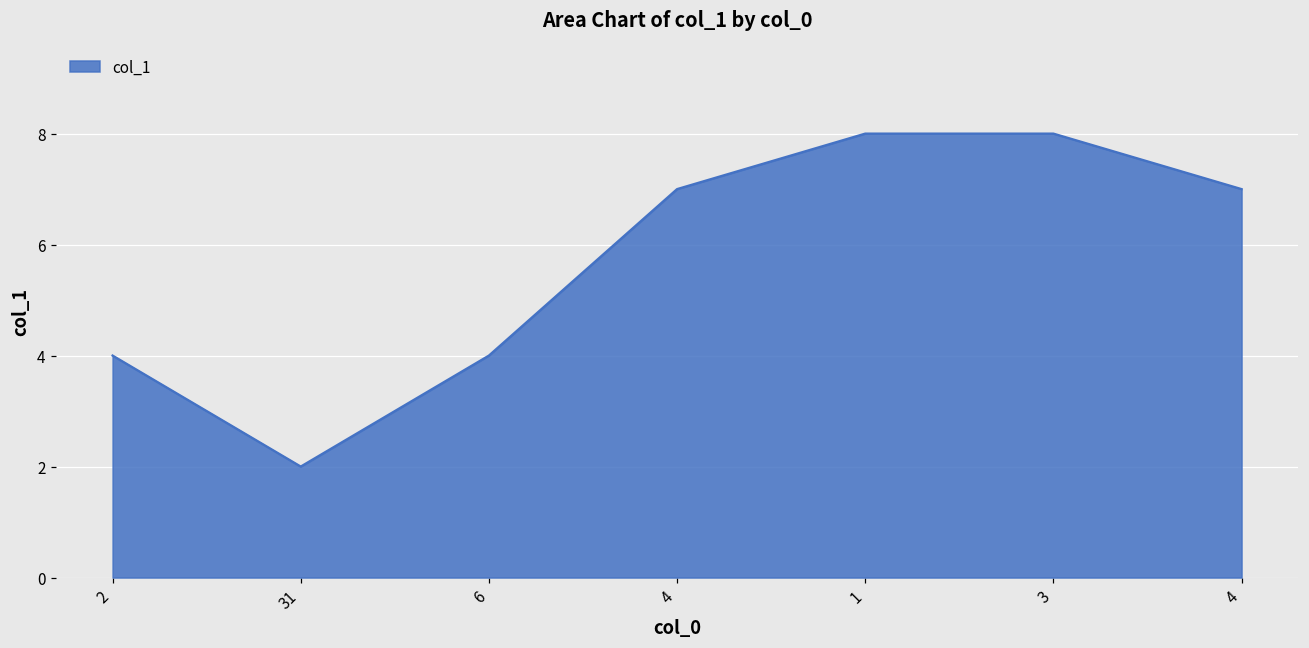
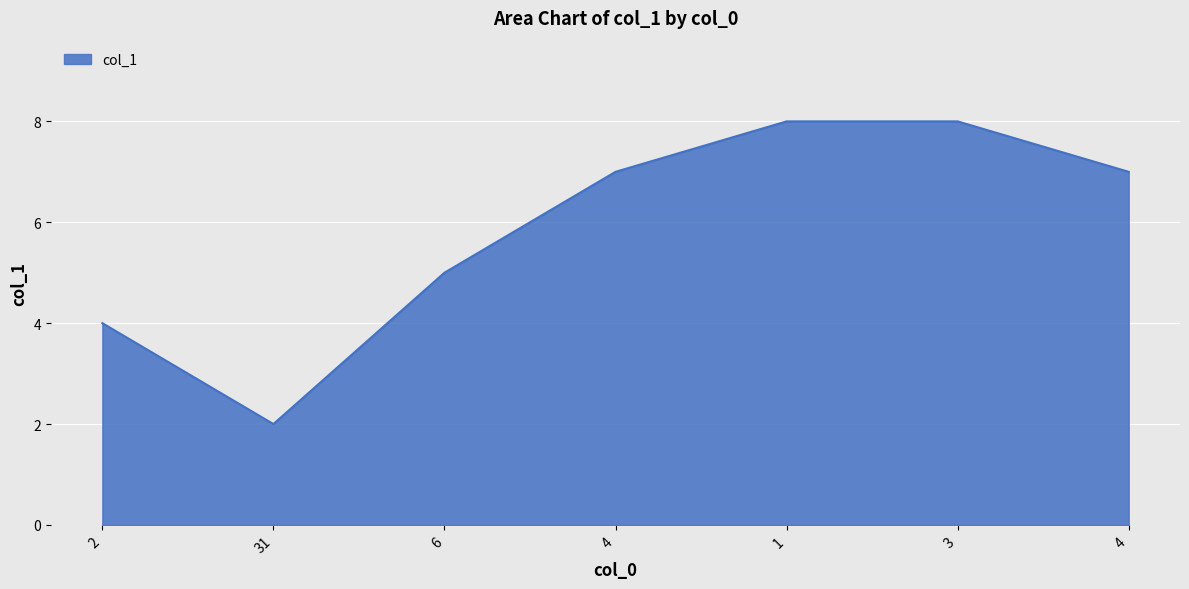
6: 4 -> 5
